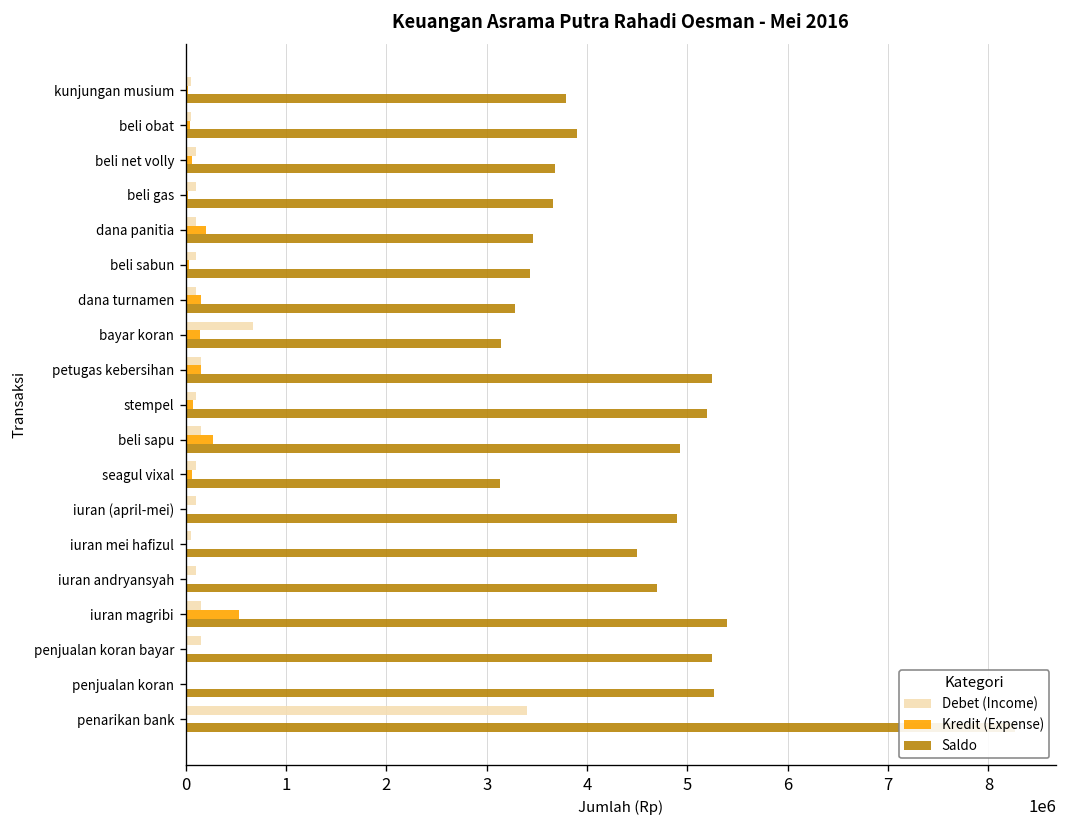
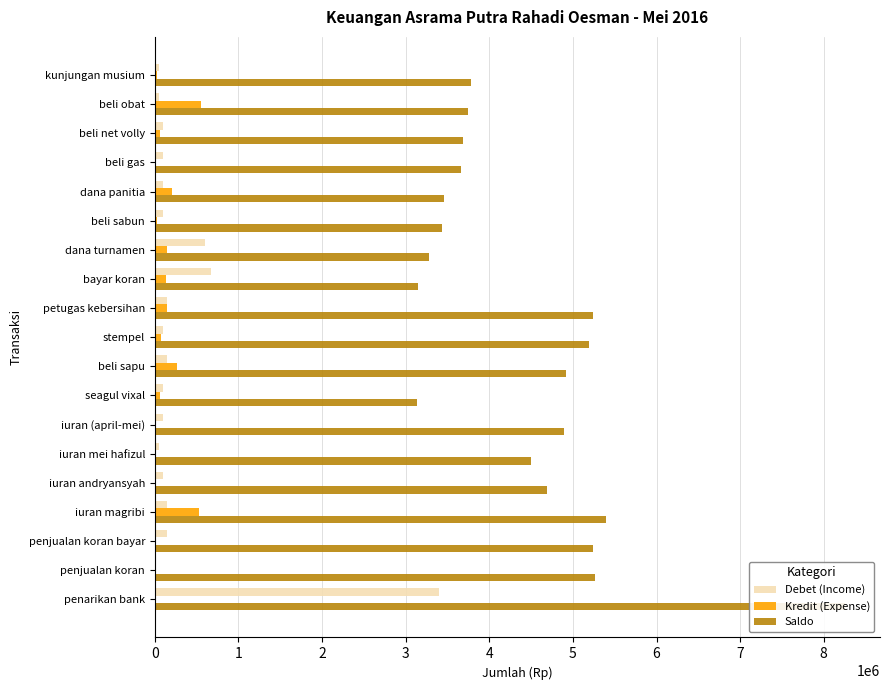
Kredit (Expense), beli obat: 0 -> 600000
Saldo, beli obat: 3900000 -> 3700000
Debet (Income), dana turnamen: 100000 -> 600000
